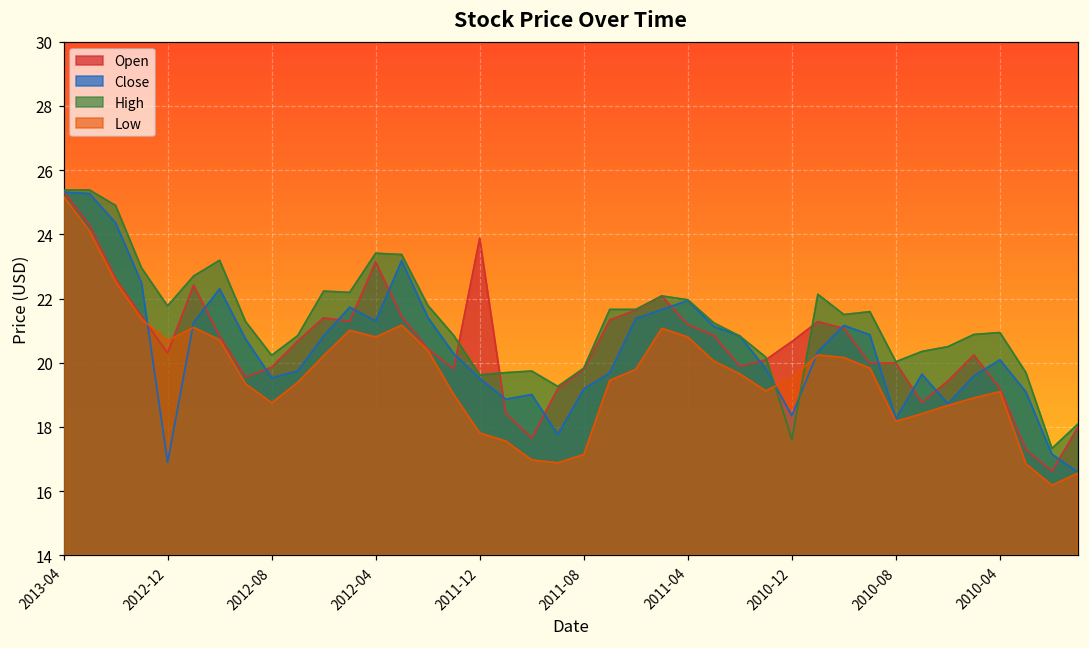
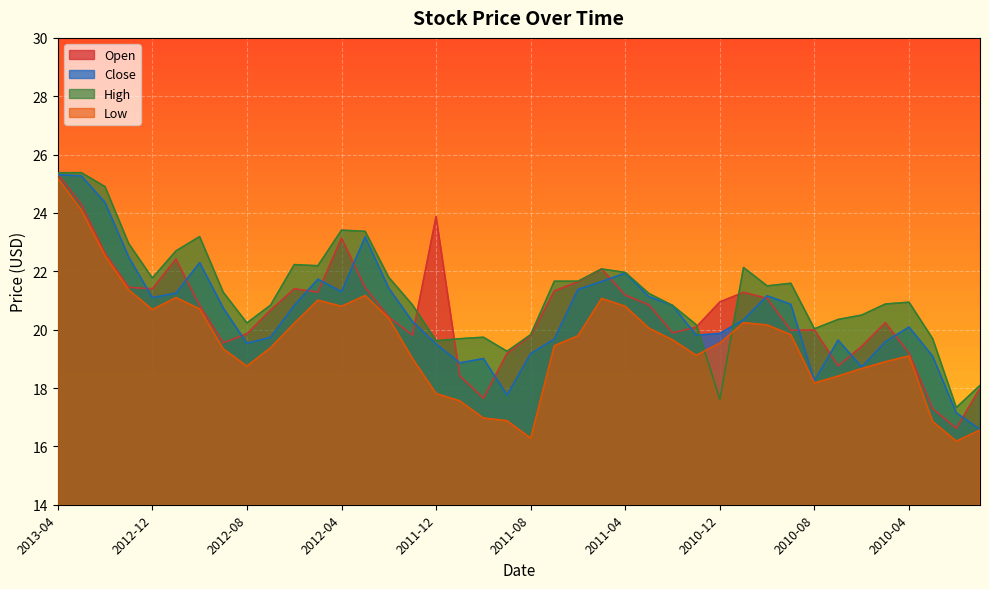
Open, 2012-12: 20.3 -> 21.4
Close, 2012-12: 16.9 -> 21.1
Low, 2011-08: 17.1 -> 16.3
Open, 2010-12: 20.7 -> 21.0
Close, 2010-12: 18.4 -> 19.9
